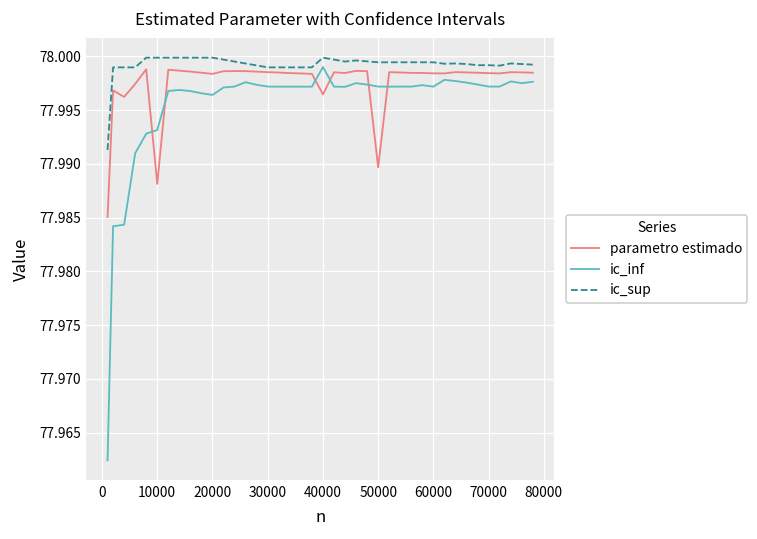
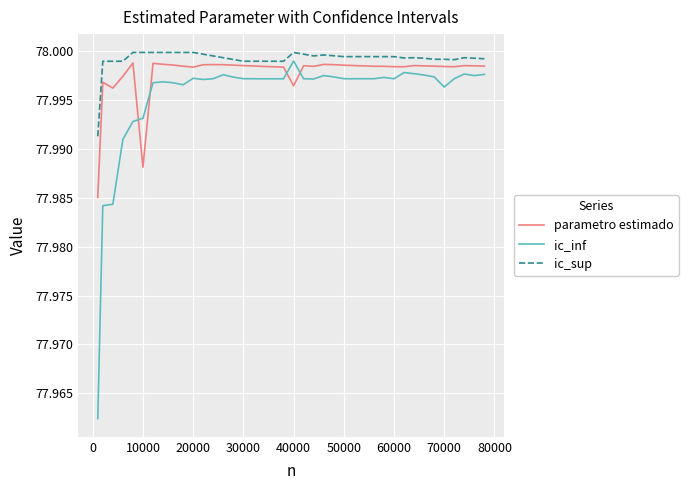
ic_inf, 20000: 77.996 -> 77.997
parametro estimado, 50000: 77.990 -> 77.999
ic_inf, 70000: 77.997 -> 77.996
